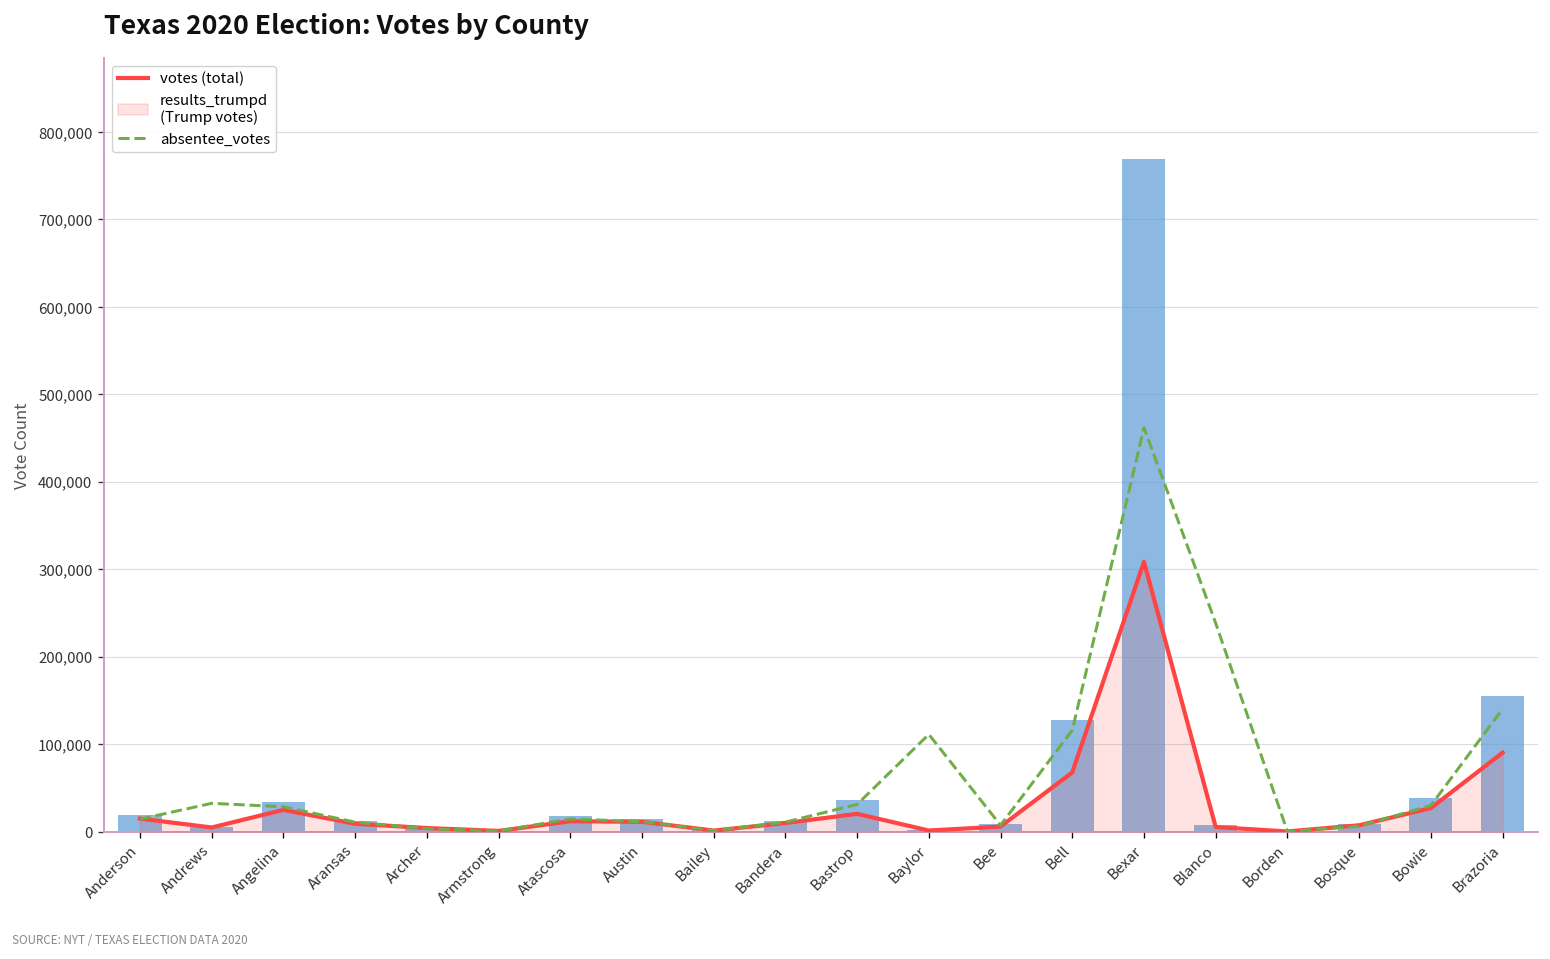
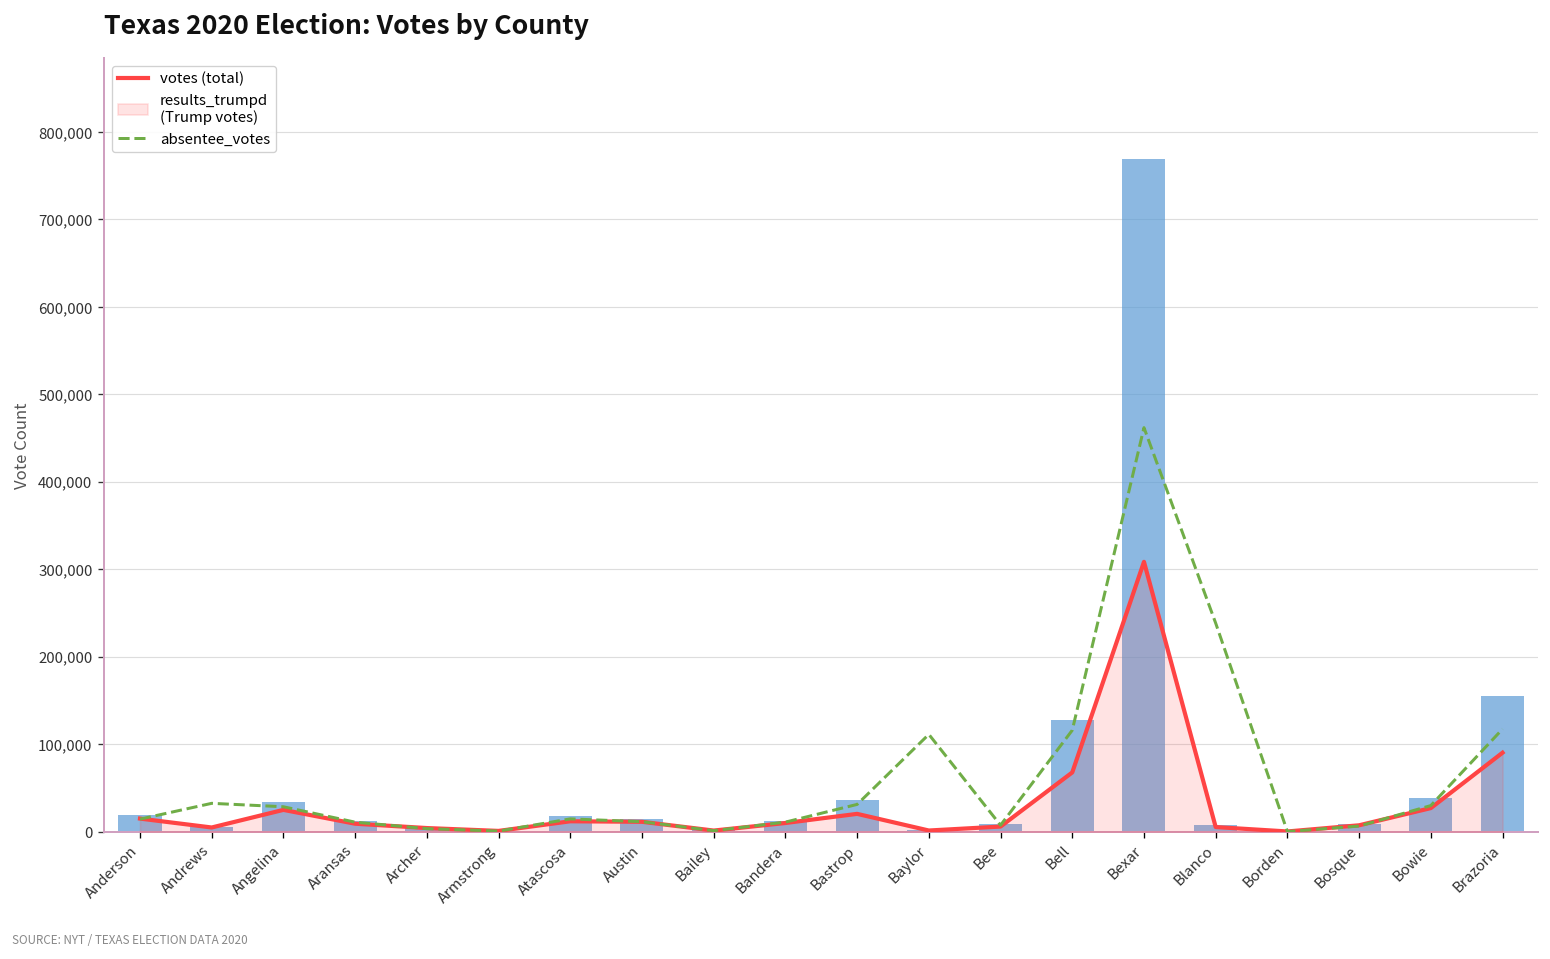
absentee_votes, Brazoria: 140,000 -> 120,000
